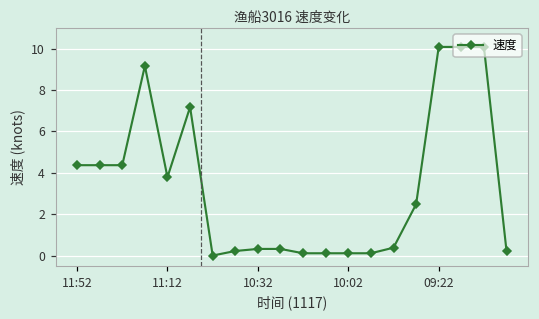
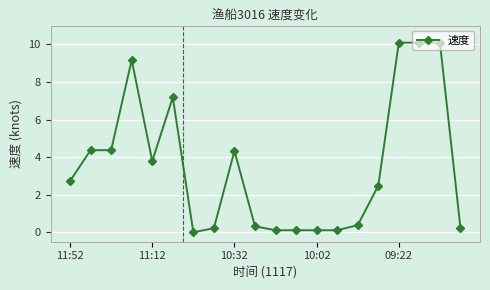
11:52: 4.4 -> 2.7
10:32: 0.3 -> 4.3
